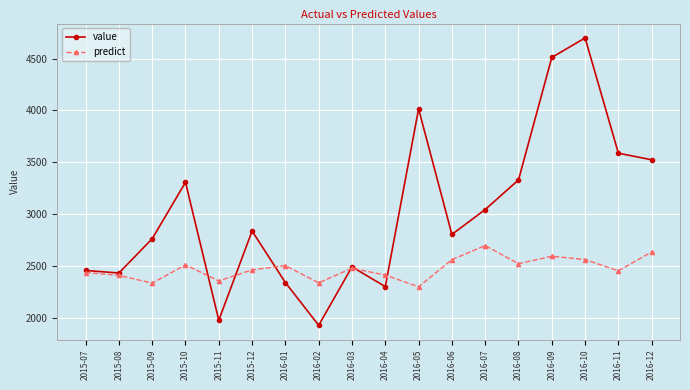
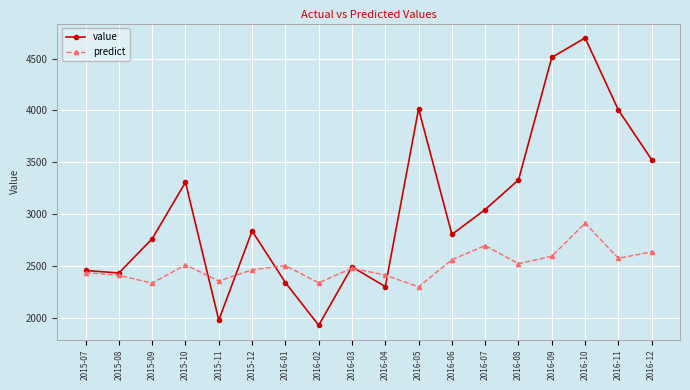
predict, 2016-10: 2560 -> 2910
value, 2016-11: 3590 -> 4000
predict, 2016-11: 2450 -> 2570
